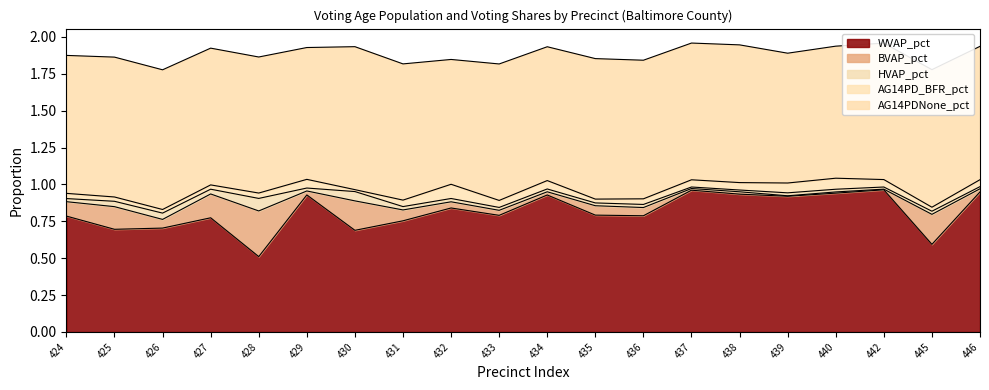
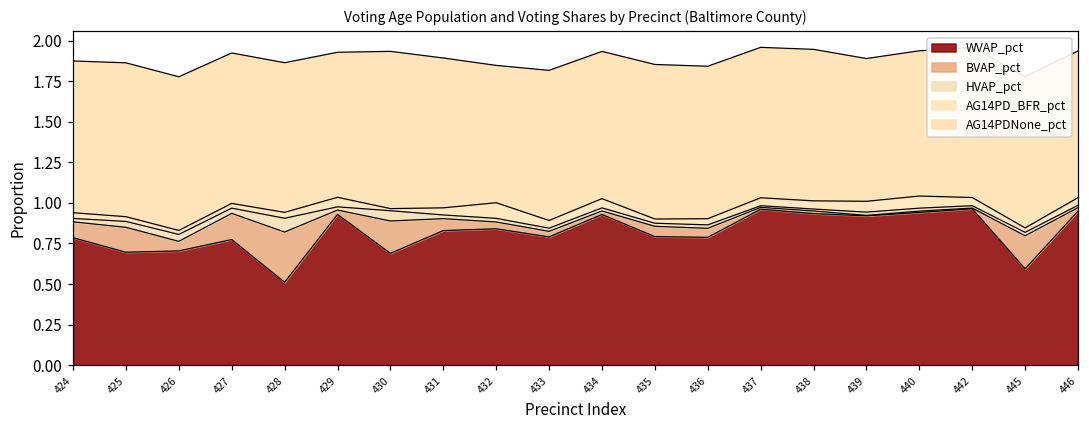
WVAP_pct, 431: 0.75 -> 0.83
